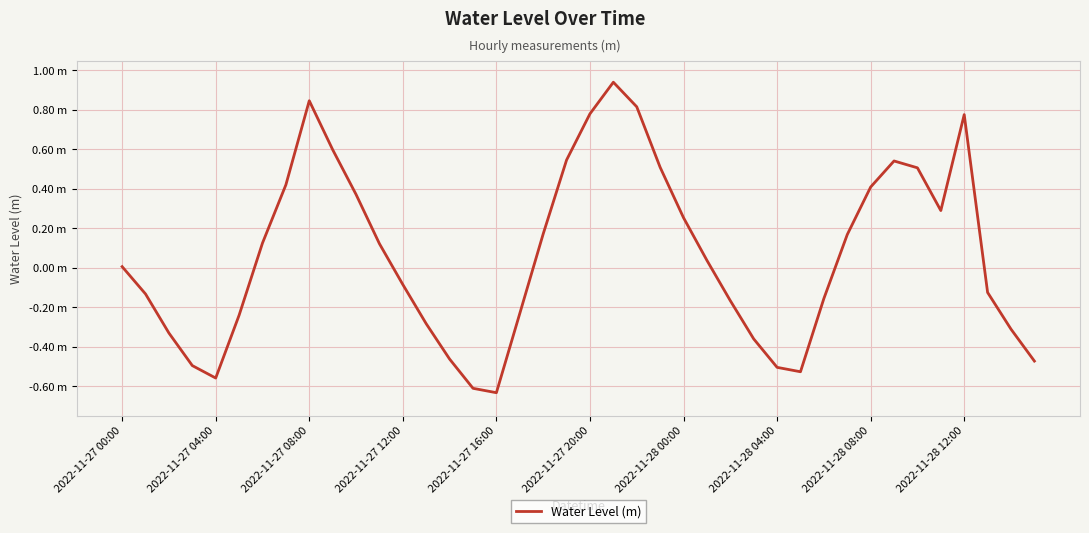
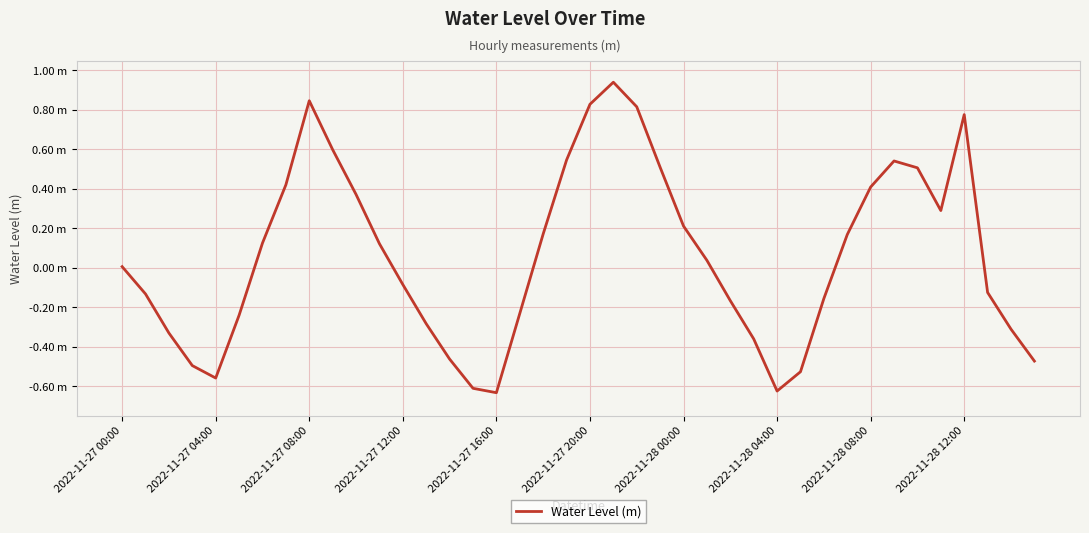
2022-11-27 20:00: 0.78 m -> 0.83 m
2022-11-28 00:00: 0.25 m -> 0.21 m
2022-11-28 04:00: -0.51 m -> -0.63 m
